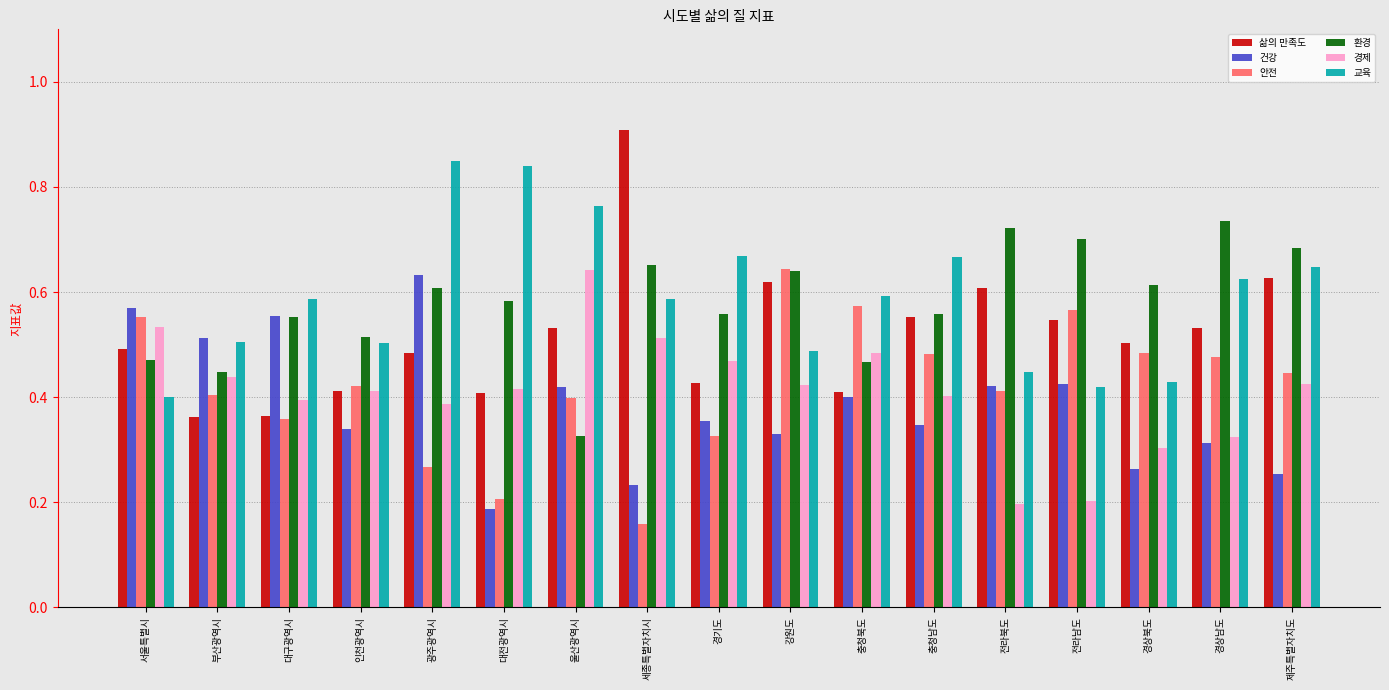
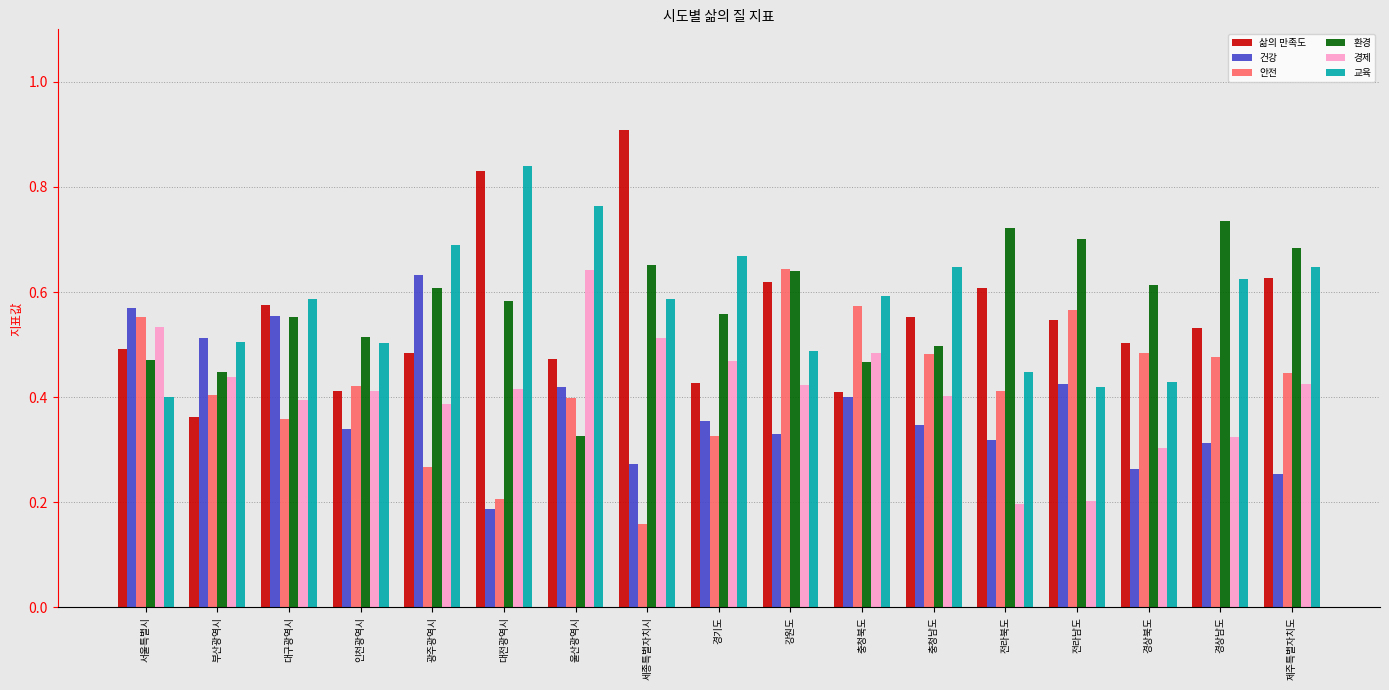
삶의 만족도, 대구광역시: 0.36 -> 0.58
교육, 광주광역시: 0.85 -> 0.69
삶의 만족도, 대전광역시: 0.41 -> 0.83
삶의 만족도, 울산광역시: 0.53 -> 0.47
건강, 세종특별자치시: 0.23 -> 0.27
환경, 충청남도: 0.56 -> 0.50
교육, 충청남도: 0.67 -> 0.65
건강, 전라북도: 0.42 -> 0.32
